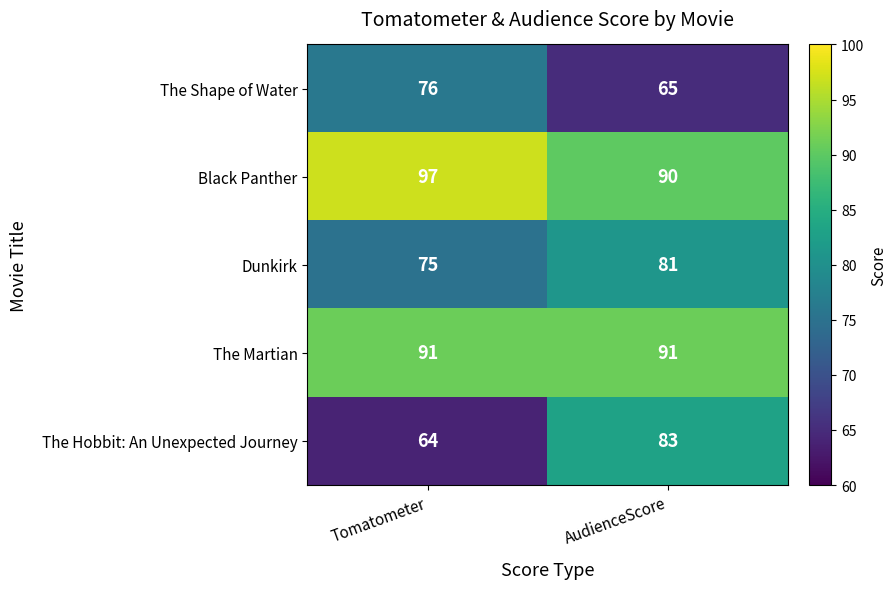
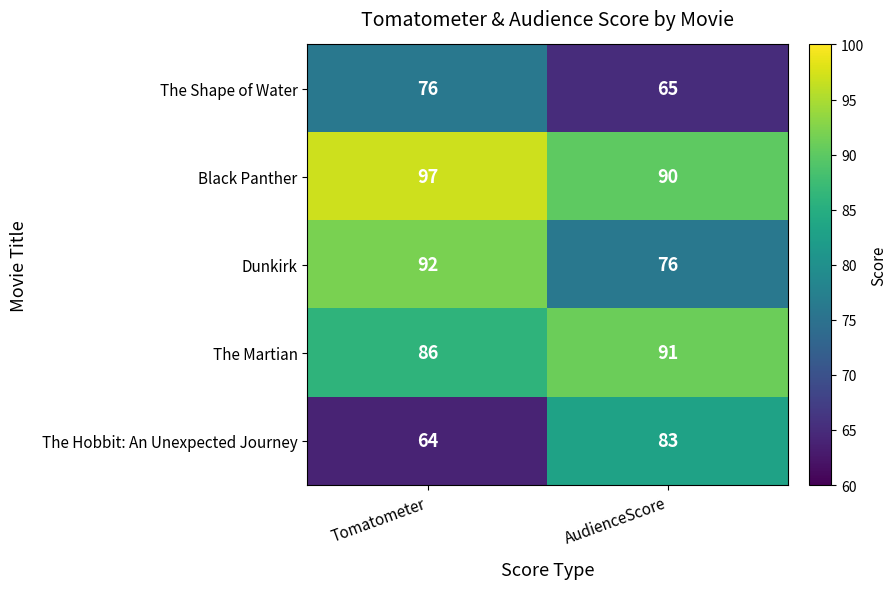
Dunkirk, Tomatometer: 75 -> 92
Dunkirk, AudienceScore: 81 -> 76
The Martian, Tomatometer: 91 -> 86
